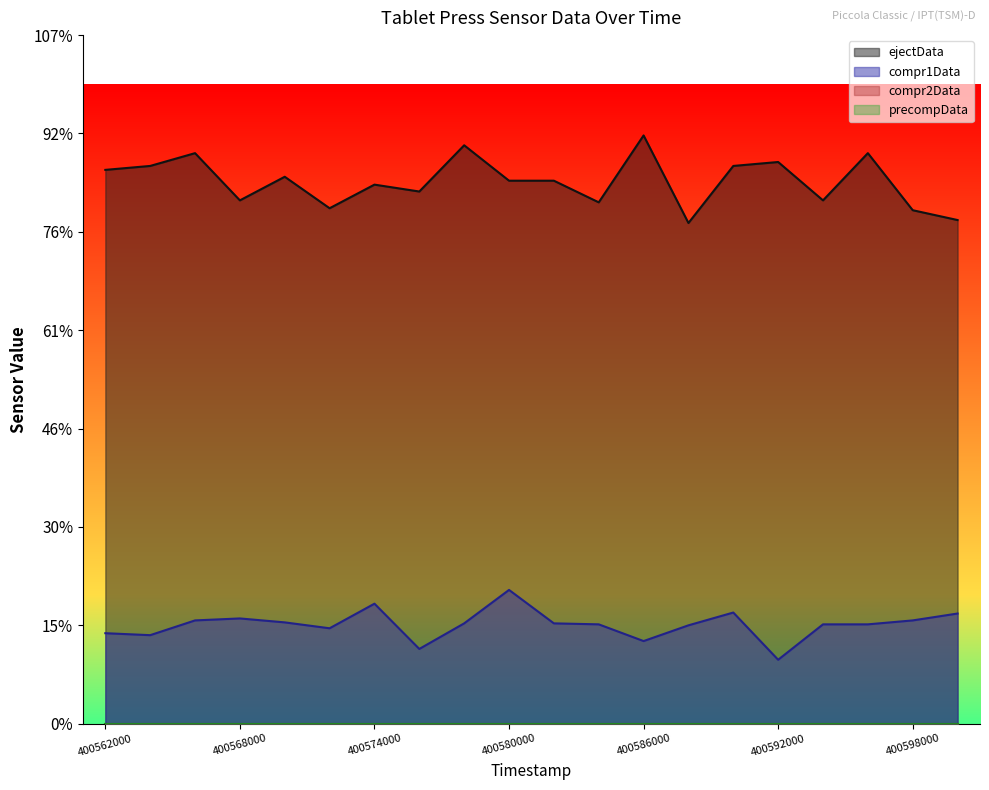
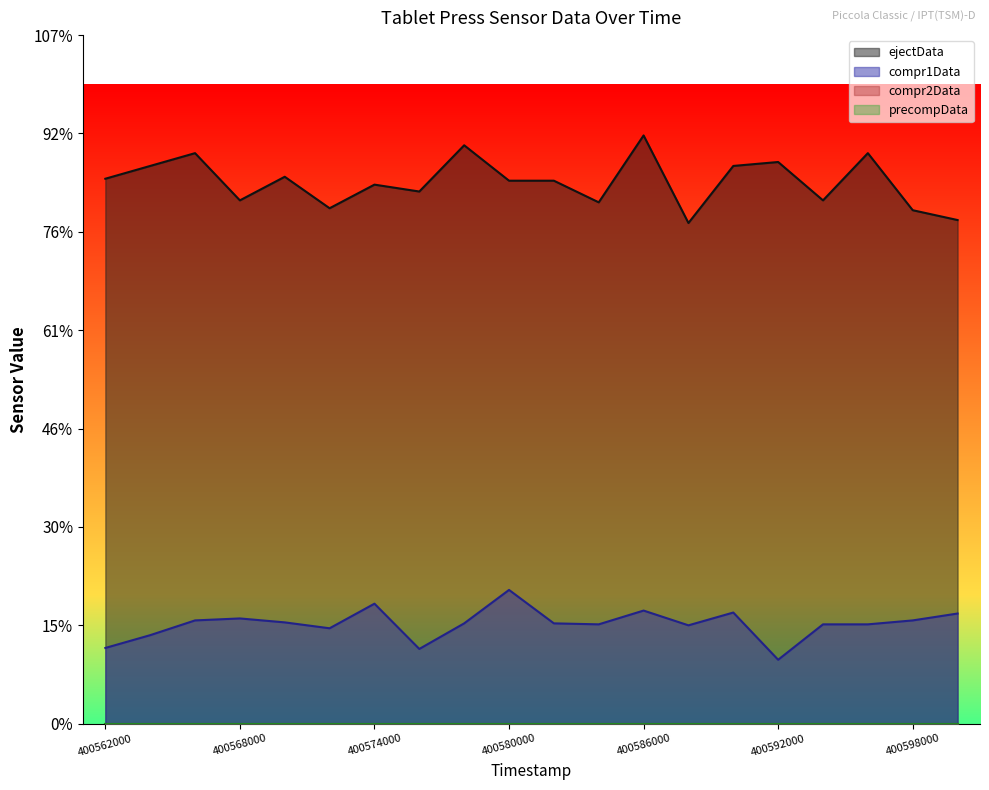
ejectData, 400562000: 86% -> 85%
compr1Data, 400562000: 14% -> 12%
compr1Data, 400586000: 13% -> 18%
